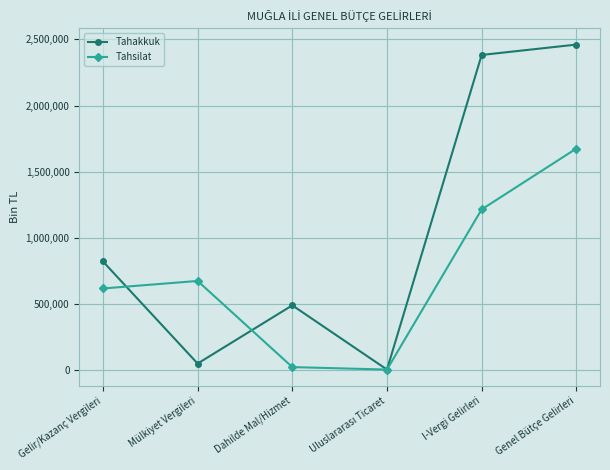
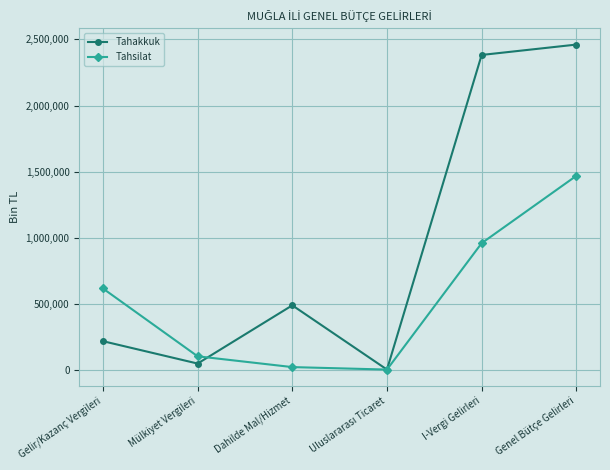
Tahakkuk, Gelir/Kazanç Vergileri: 820,000 -> 220,000
Tahsilat, Mülkiyet Vergileri: 670,000 -> 100,000
Tahsilat, I-Vergi Gelirleri: 1,210,000 -> 960,000
Tahsilat, Genel Bütçe Gelirleri: 1,670,000 -> 1,470,000
